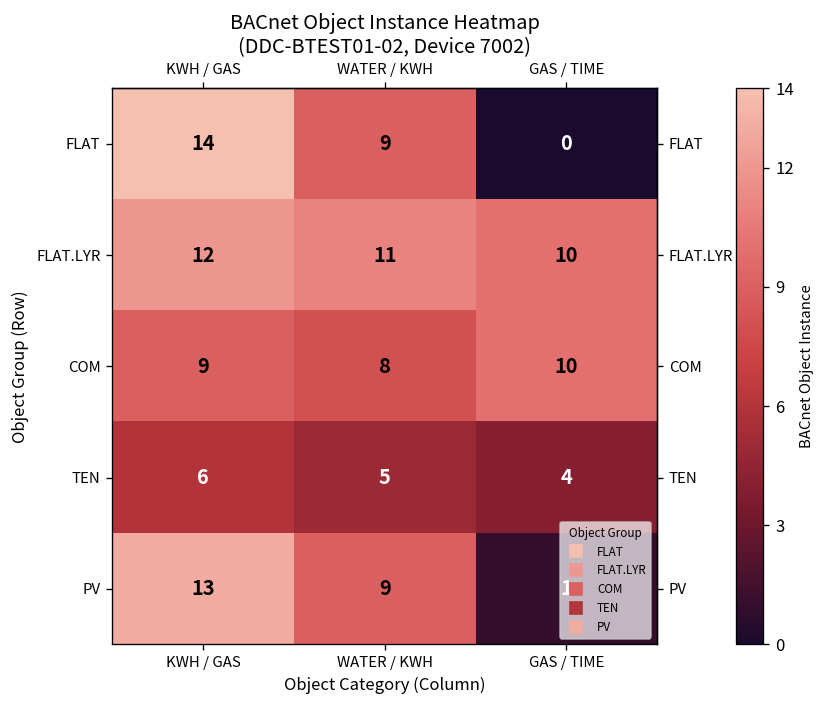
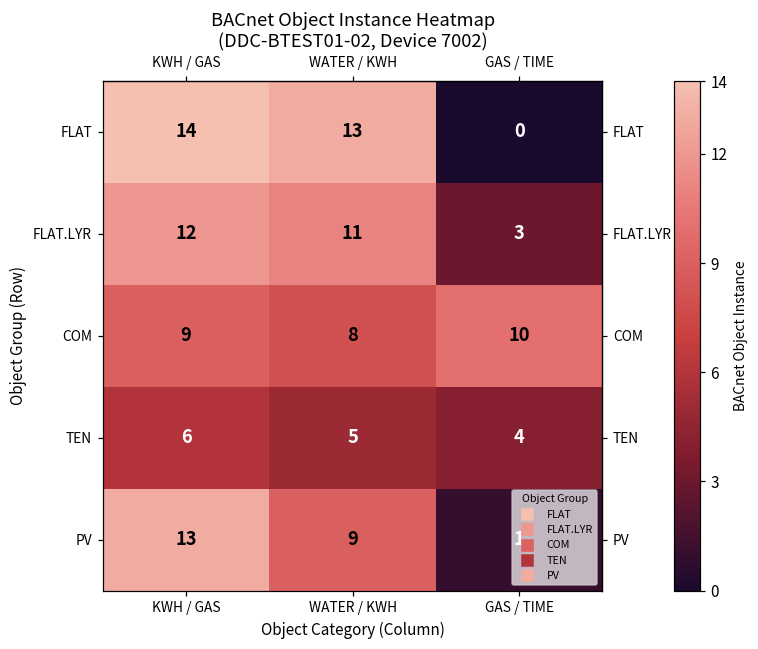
FLAT, WATER / KWH: 9 -> 13
FLAT.LYR, GAS / TIME: 10 -> 3
